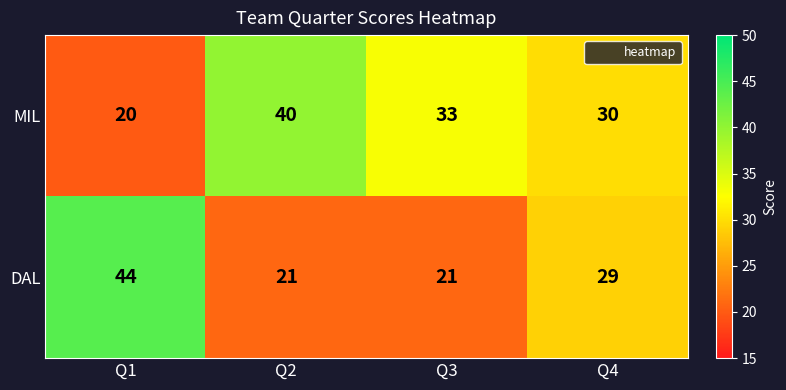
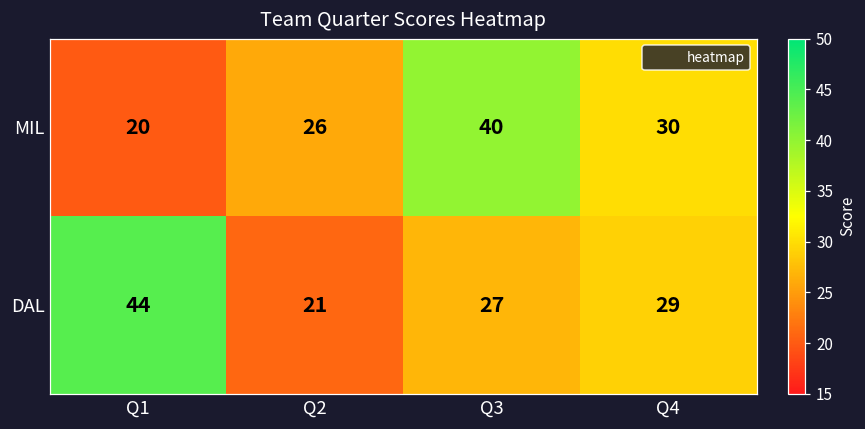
MIL, Q2: 40 -> 26
MIL, Q3: 33 -> 40
DAL, Q3: 21 -> 27
